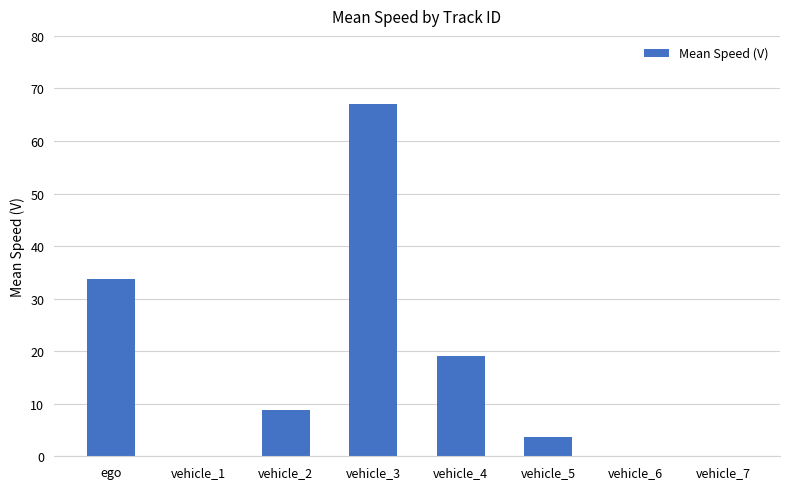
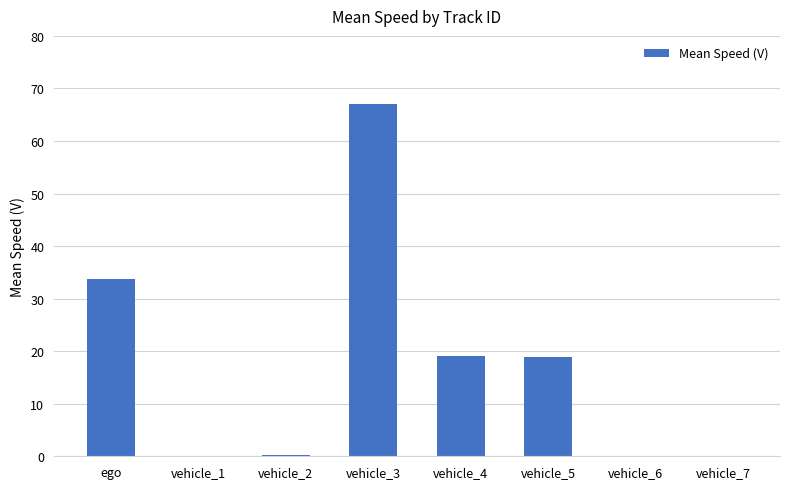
vehicle_2: 9 -> 0
vehicle_5: 4 -> 19
